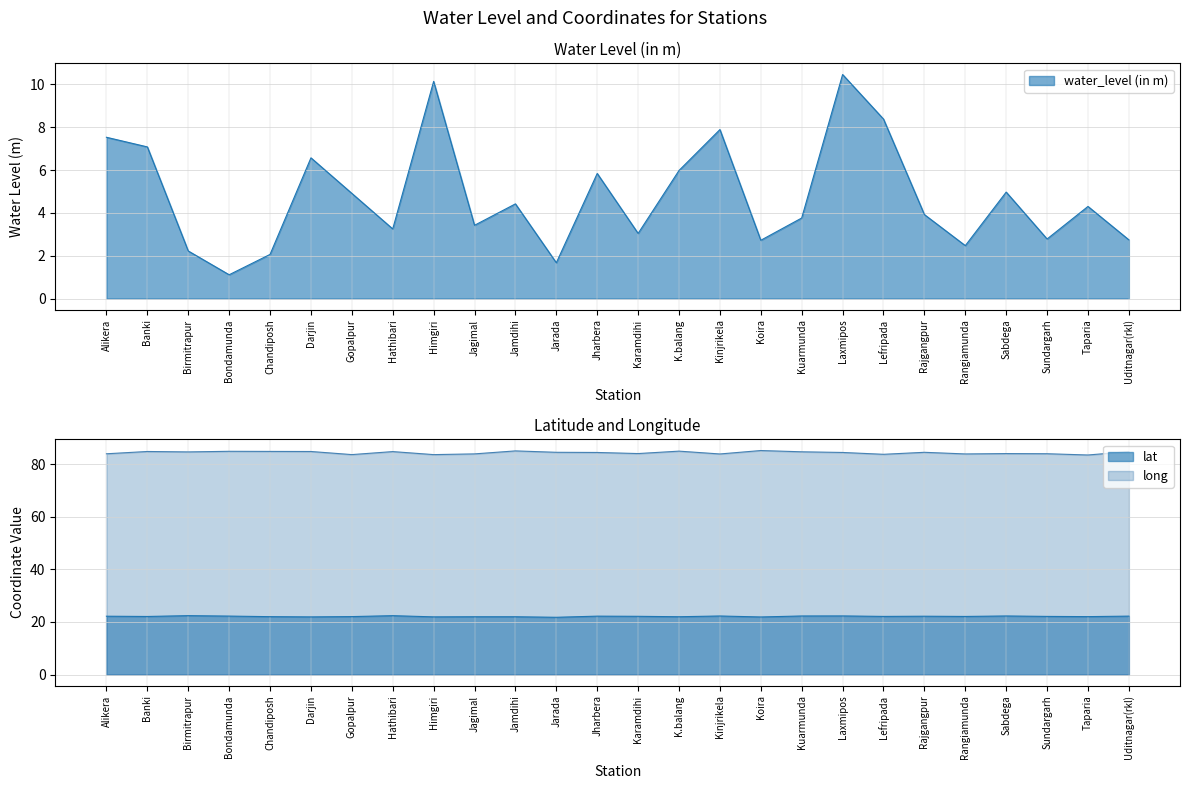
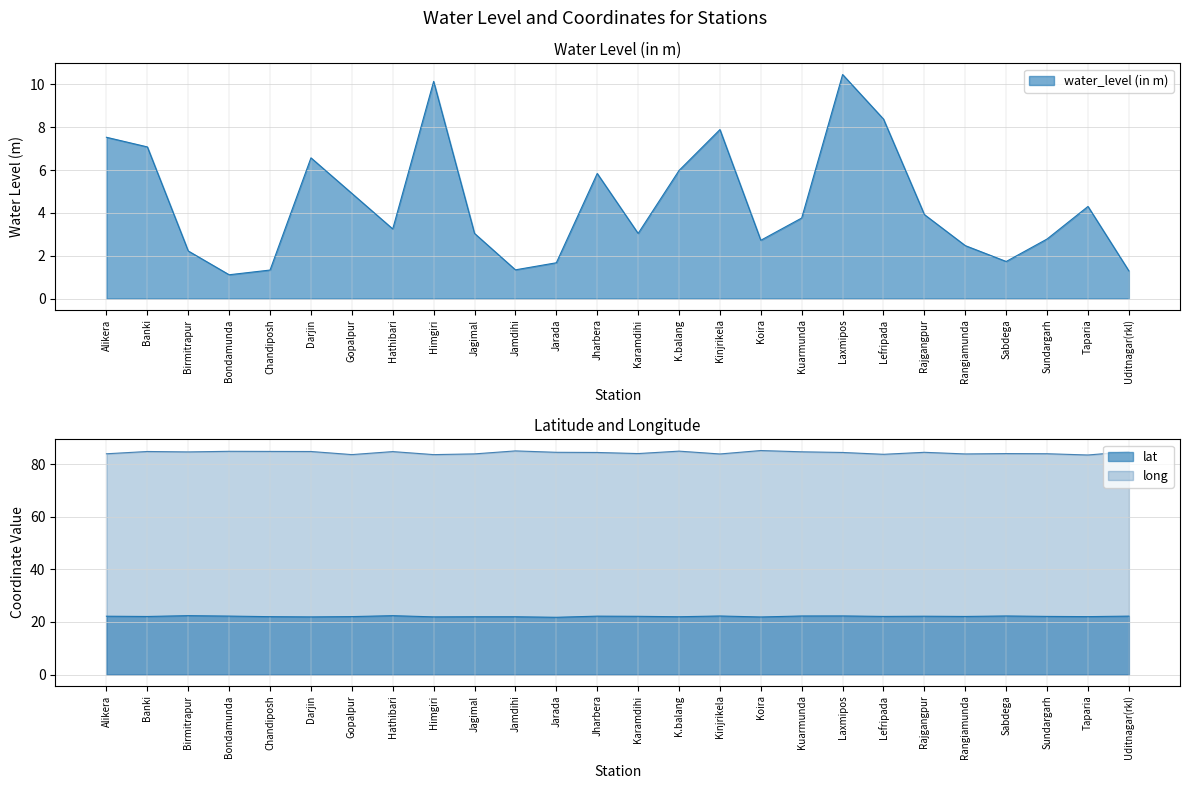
Water Level (in m), Chandiposh: 2.1 -> 1.3
Water Level (in m), Jagimal: 3.4 -> 3.0
Water Level (in m), Jamdihi: 4.4 -> 1.3
Water Level (in m), Sabdega: 5.0 -> 1.7
Water Level (in m), Uditnagar(rkl): 2.7 -> 1.3
